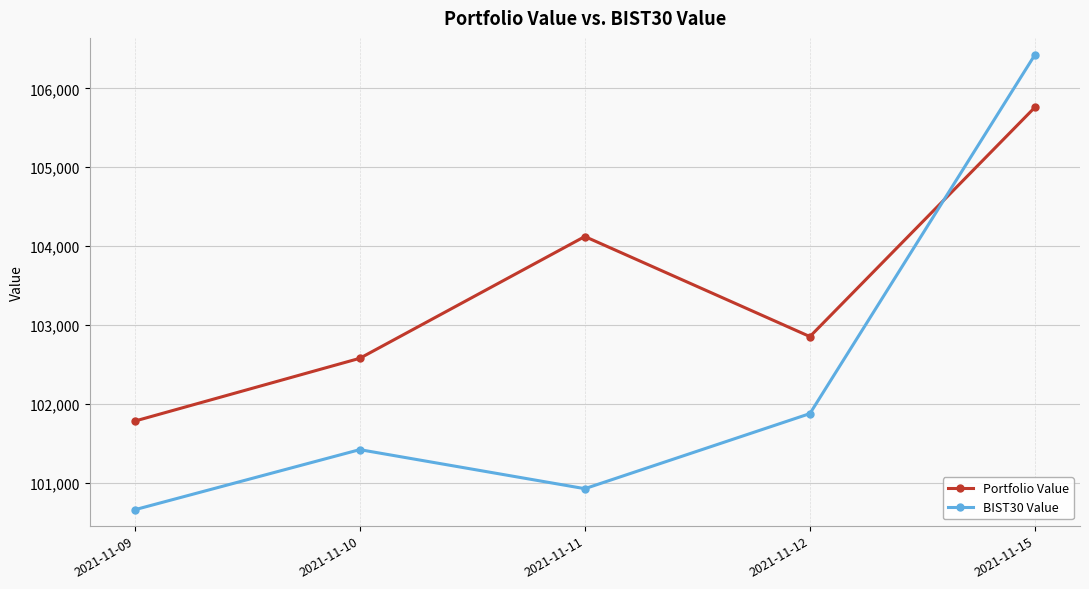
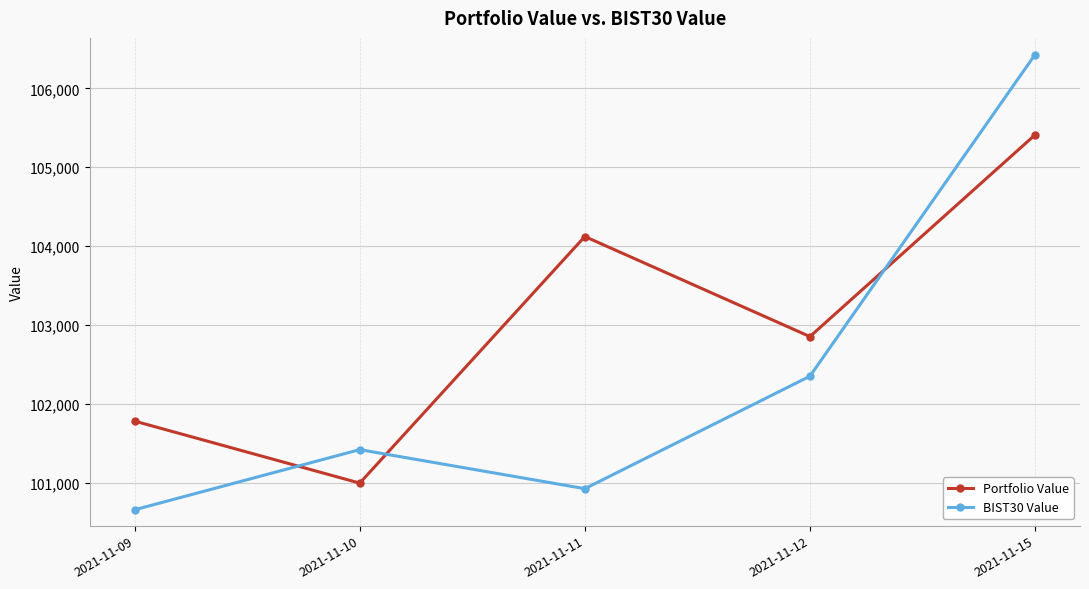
Portfolio Value, 2021-11-10: 102,600 -> 101,000
BIST30 Value, 2021-11-12: 101,900 -> 102,400
Portfolio Value, 2021-11-15: 105,800 -> 105,400
